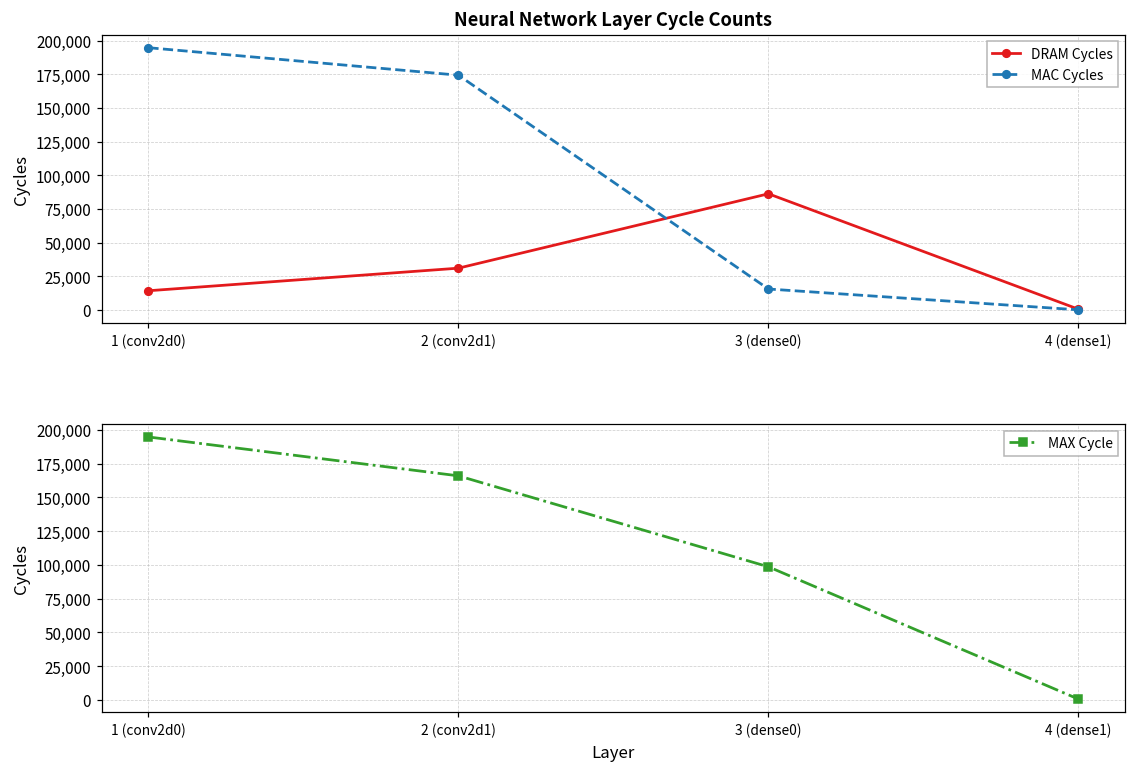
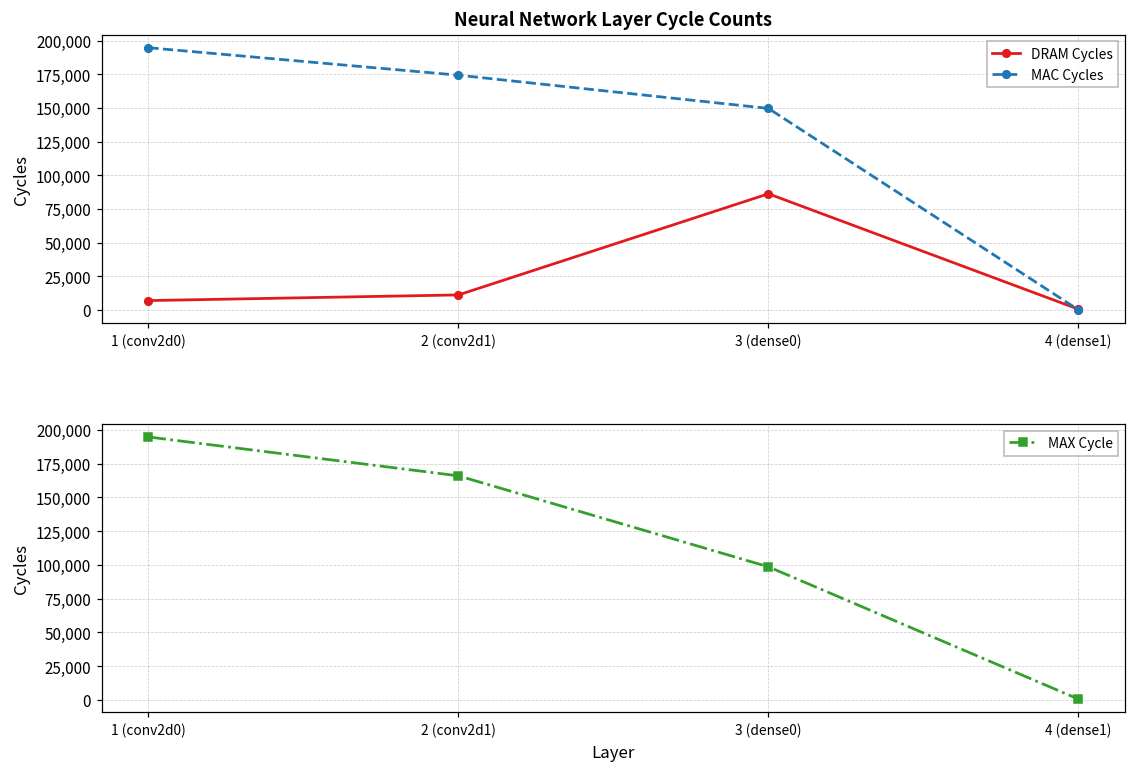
Neural Network Layer Cycle Counts, DRAM Cycles, 1 (conv2d0): 14,000 -> 7,000
Neural Network Layer Cycle Counts, DRAM Cycles, 2 (conv2d1): 31,000 -> 11,000
Neural Network Layer Cycle Counts, MAC Cycles, 3 (dense0): 15,000 -> 150,000
